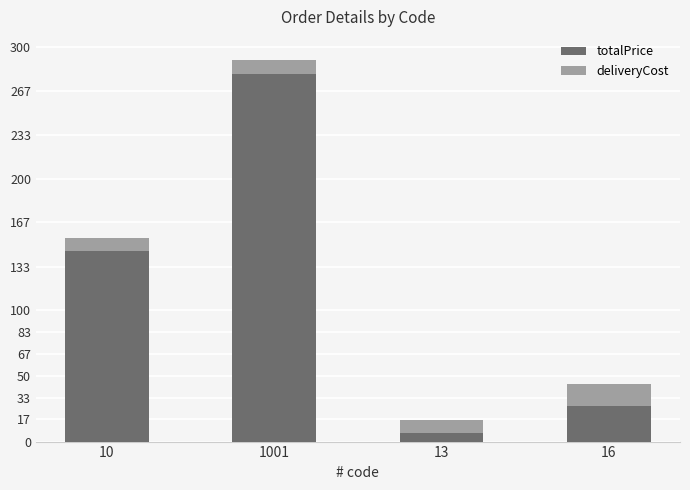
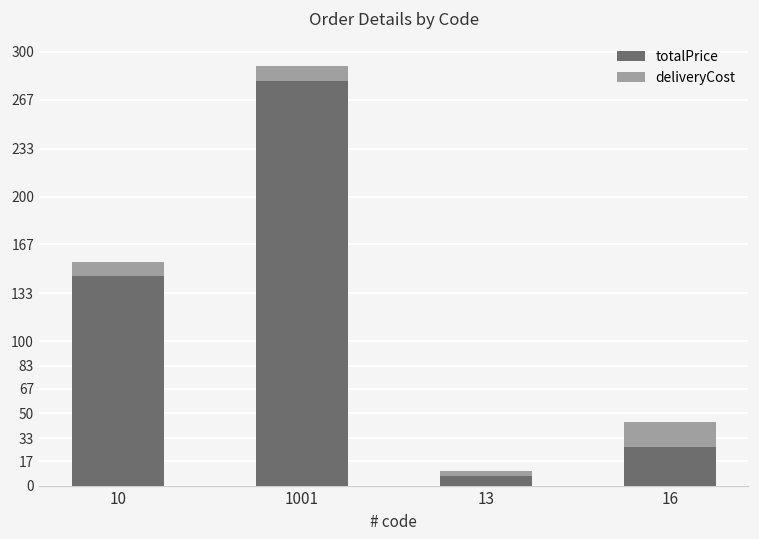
deliveryCost, 13: 10 -> 4
